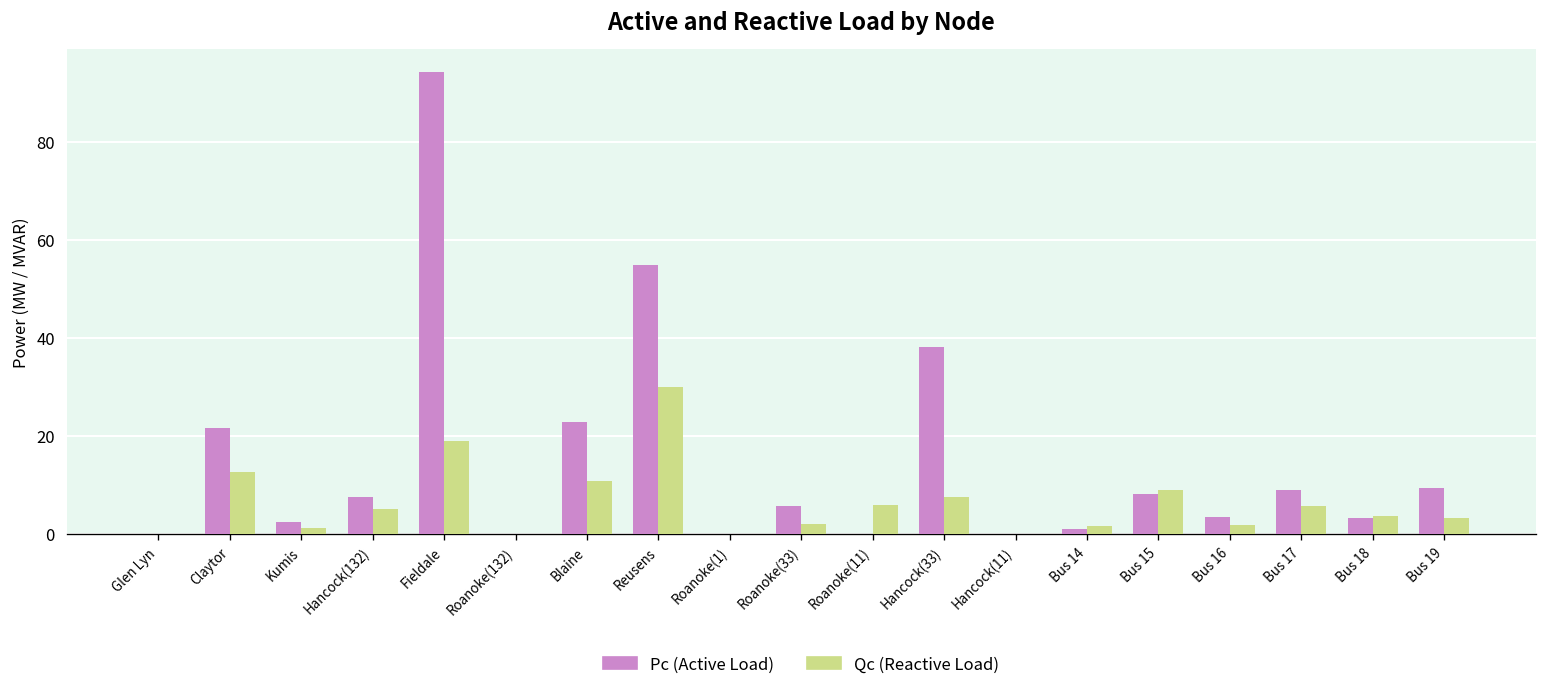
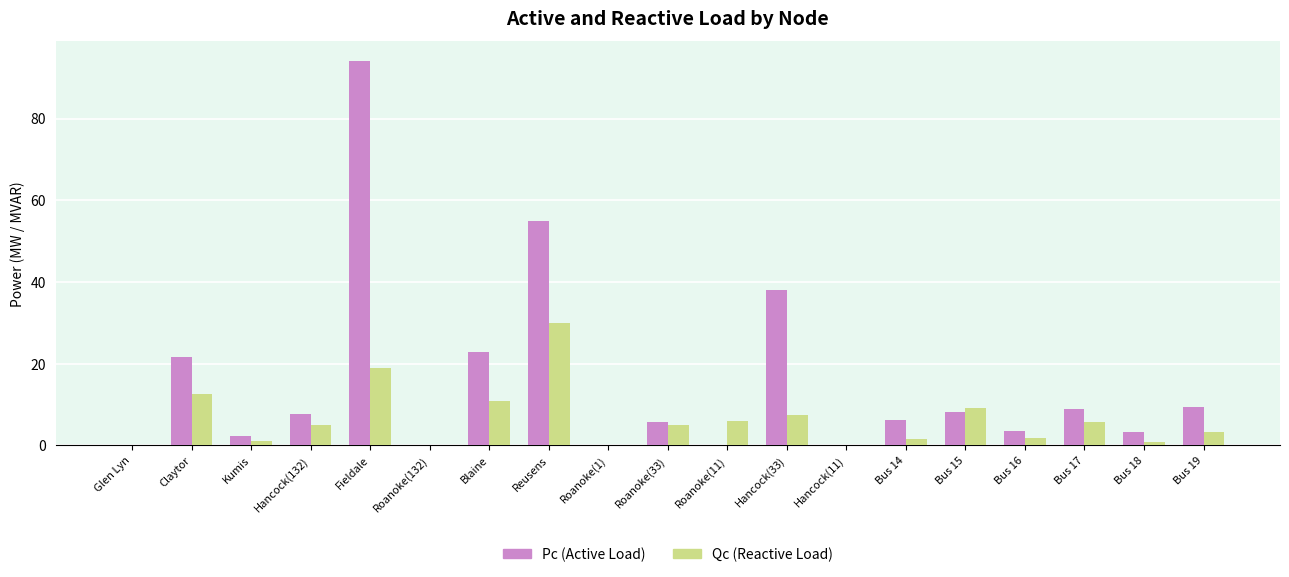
Qc (Reactive Load), Roanoke(33): 2 -> 5
Pc (Active Load), Bus 14: 1 -> 6
Qc (Reactive Load), Bus 18: 4 -> 1
